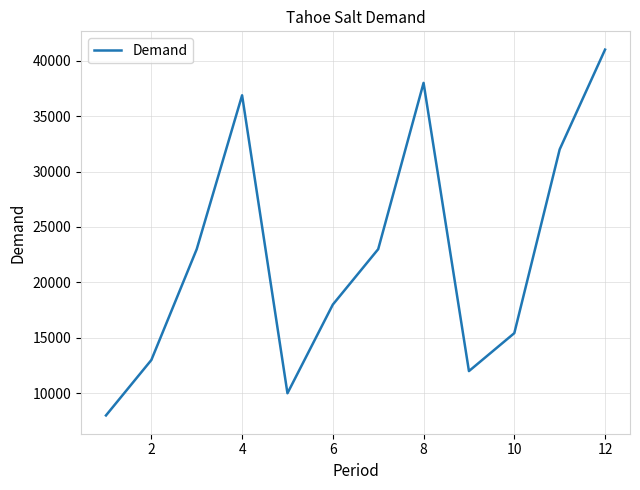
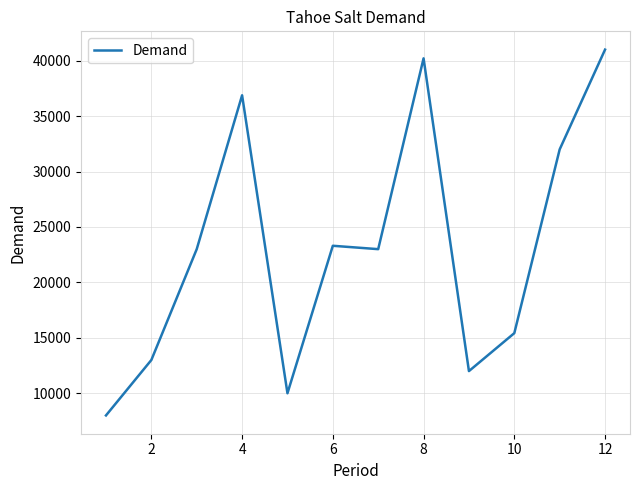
6: 18000 -> 23300
8: 38000 -> 40200
